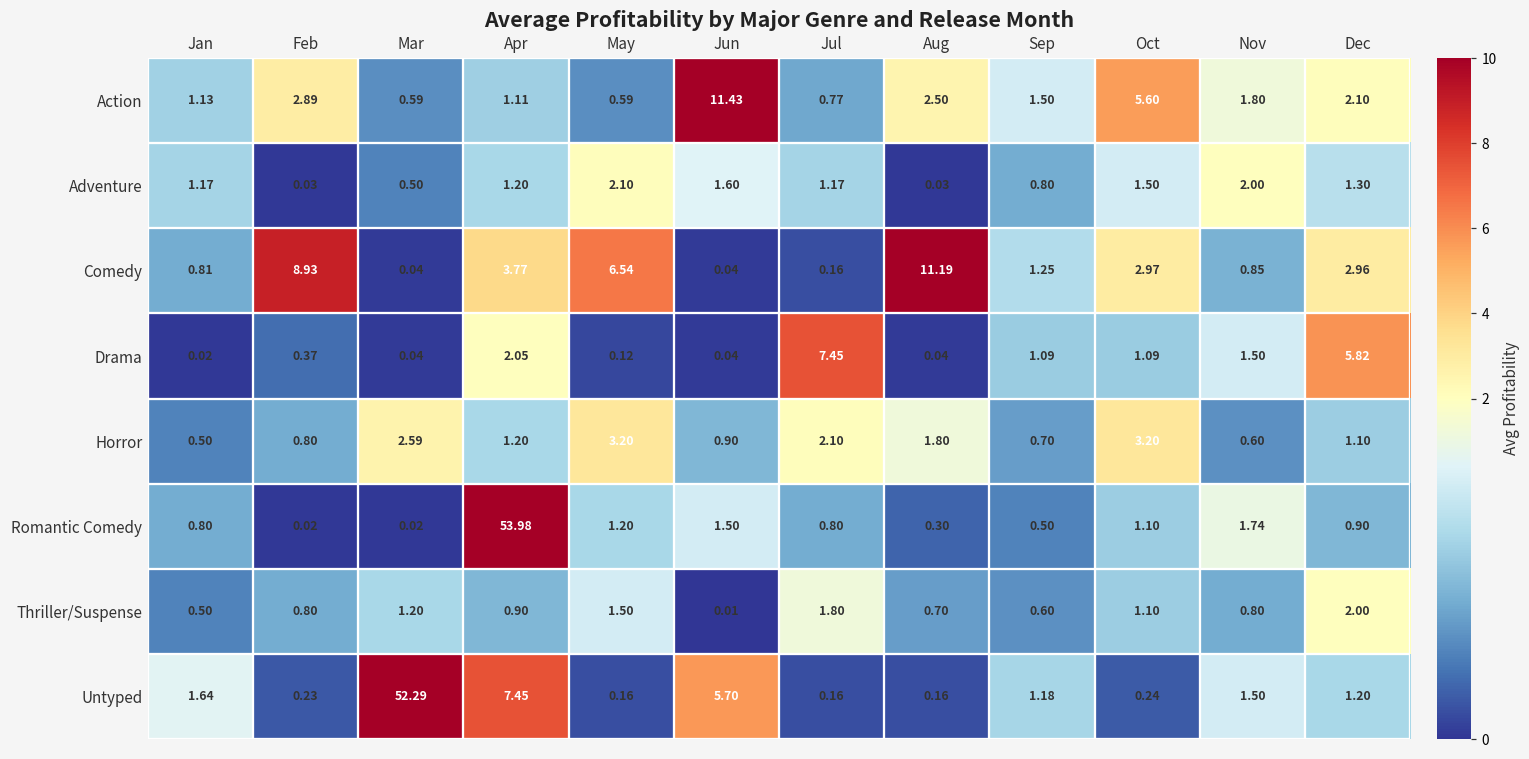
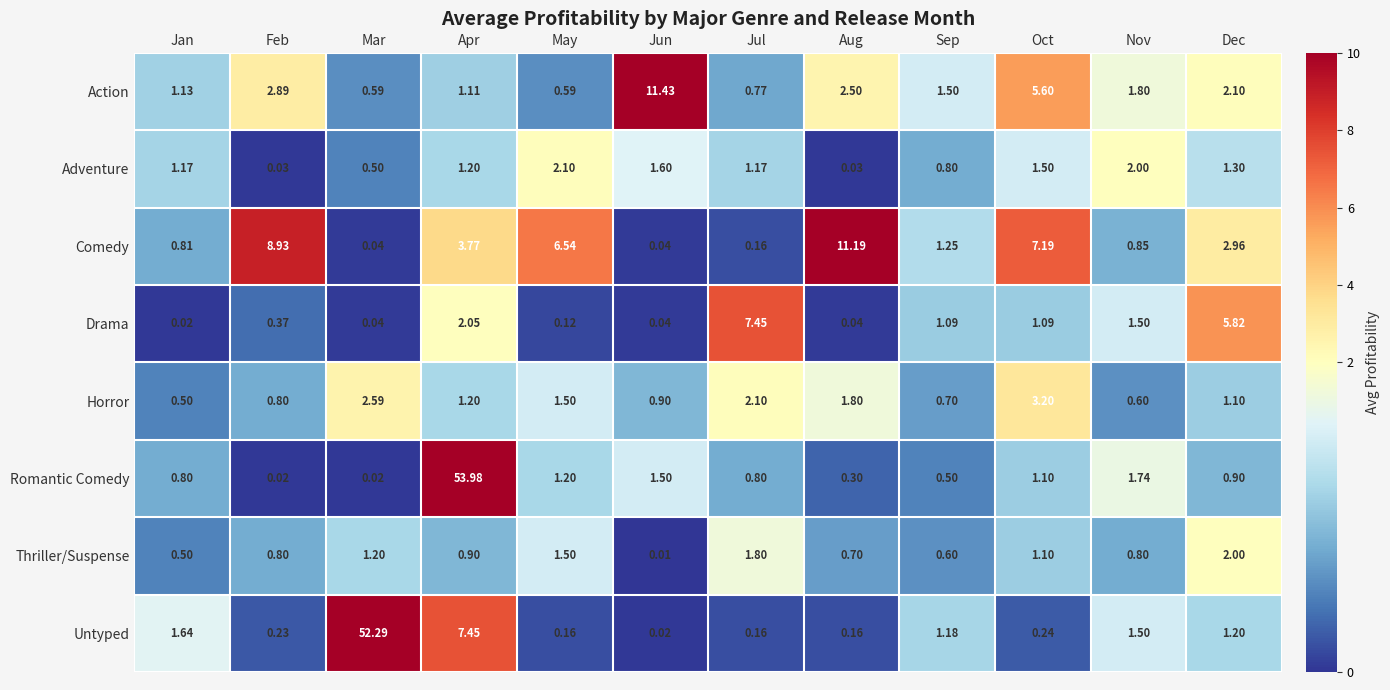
Comedy, Oct: 2.97 -> 7.19
Horror, May: 3.20 -> 1.50
Untyped, Jun: 5.70 -> 0.02
